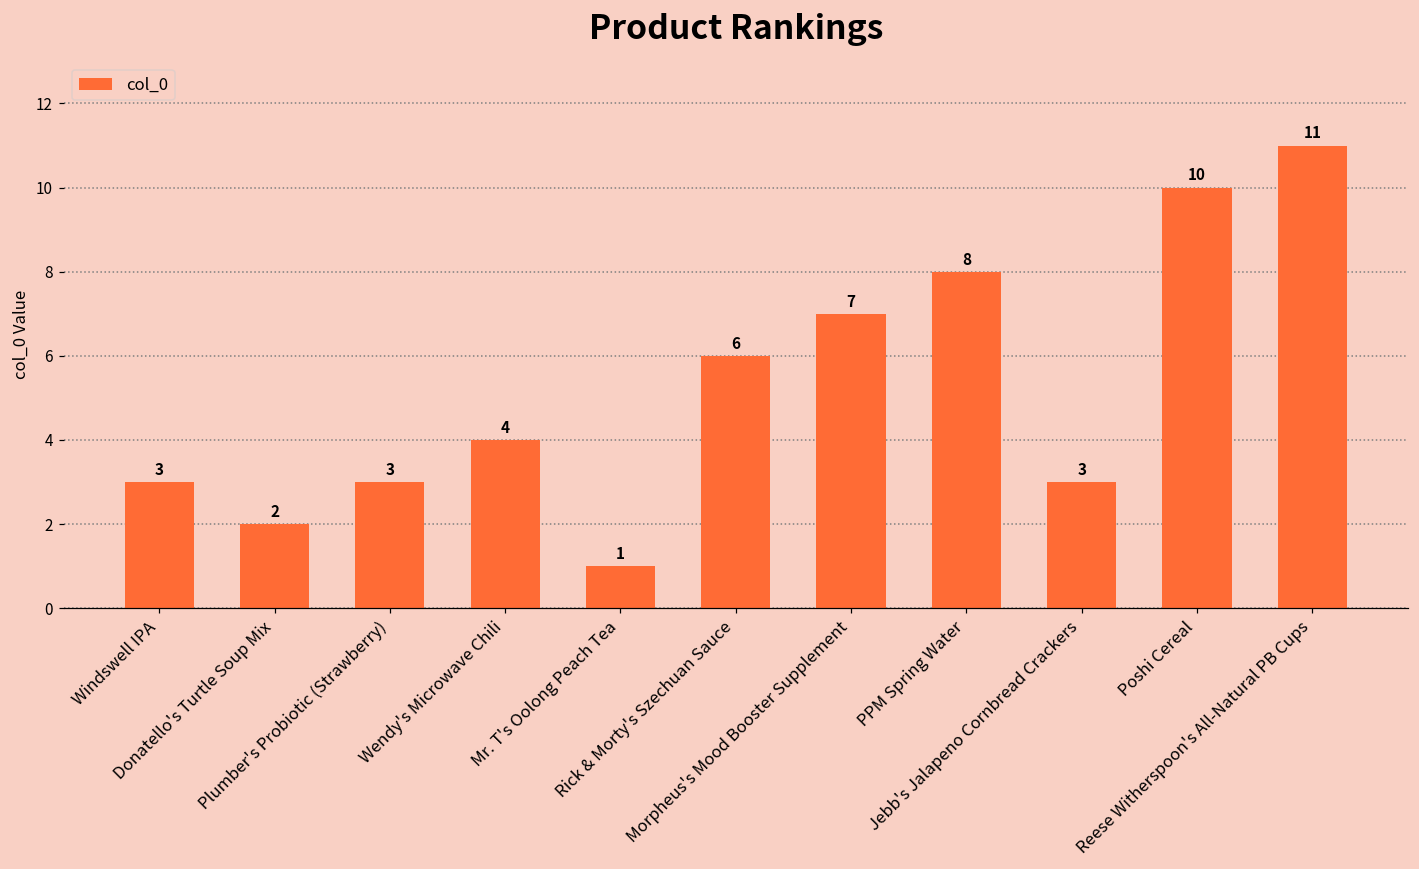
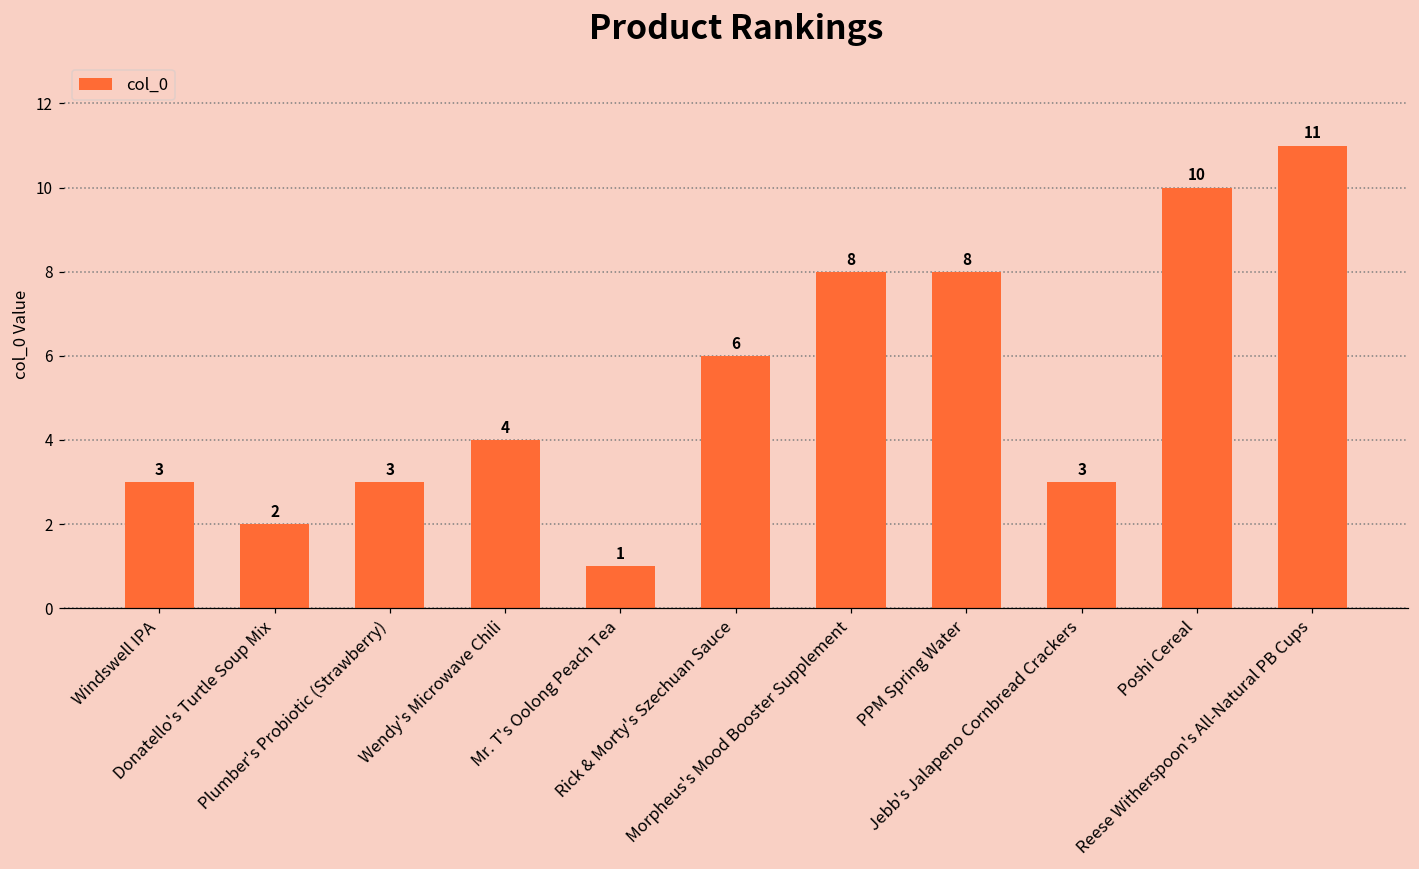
Morpheus's Mood Booster Supplement: 7 -> 8
